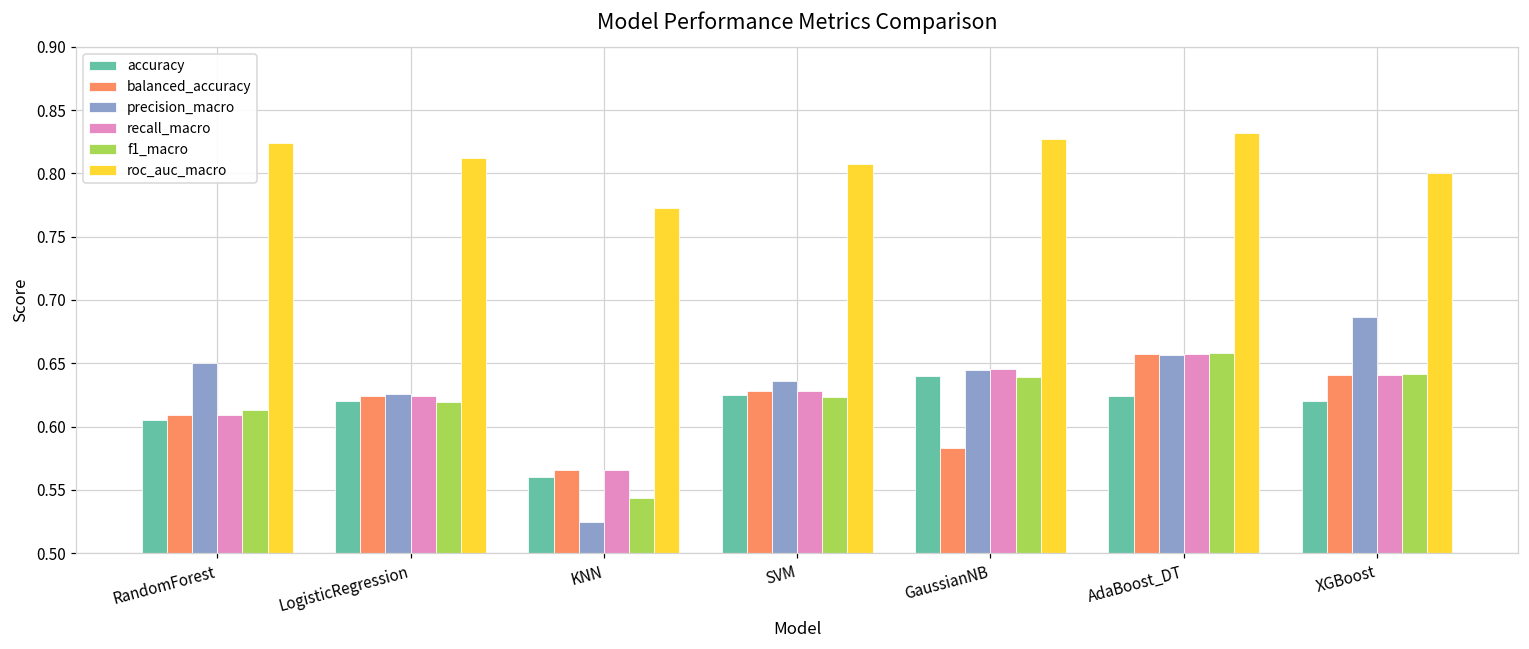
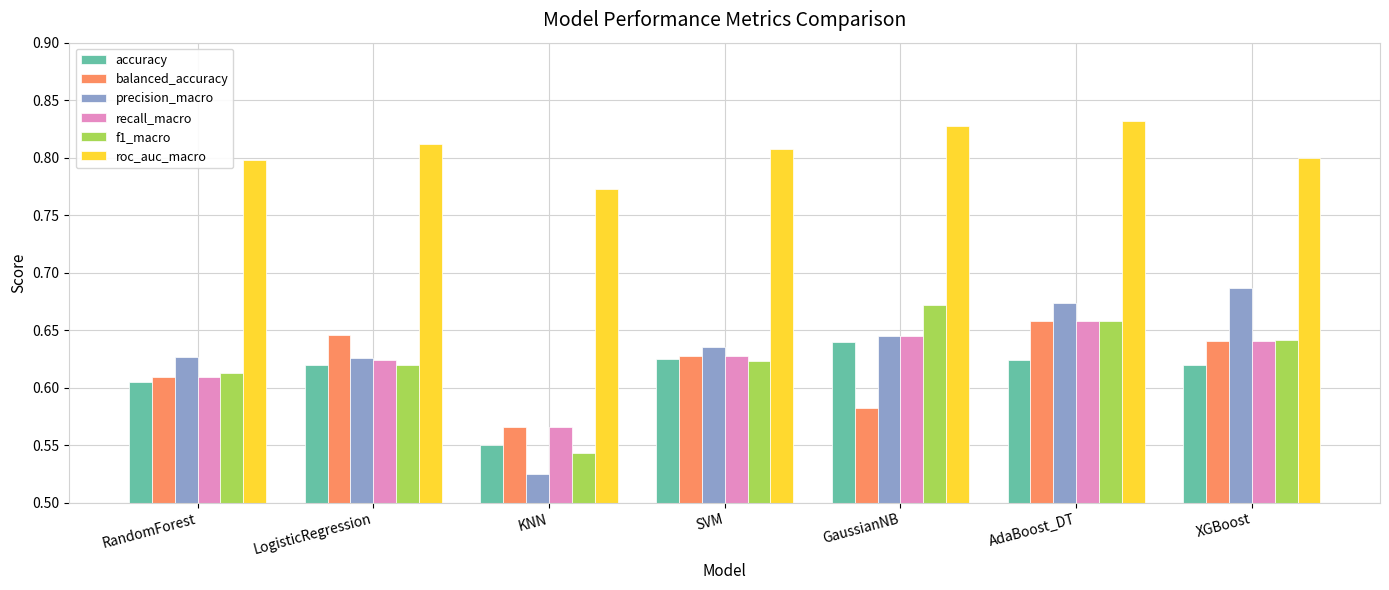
precision_macro, RandomForest: 0.650 -> 0.627
roc_auc_macro, RandomForest: 0.824 -> 0.798
balanced_accuracy, LogisticRegression: 0.624 -> 0.646
accuracy, KNN: 0.56 -> 0.55
f1_macro, GaussianNB: 0.639 -> 0.672
precision_macro, AdaBoost_DT: 0.657 -> 0.674
